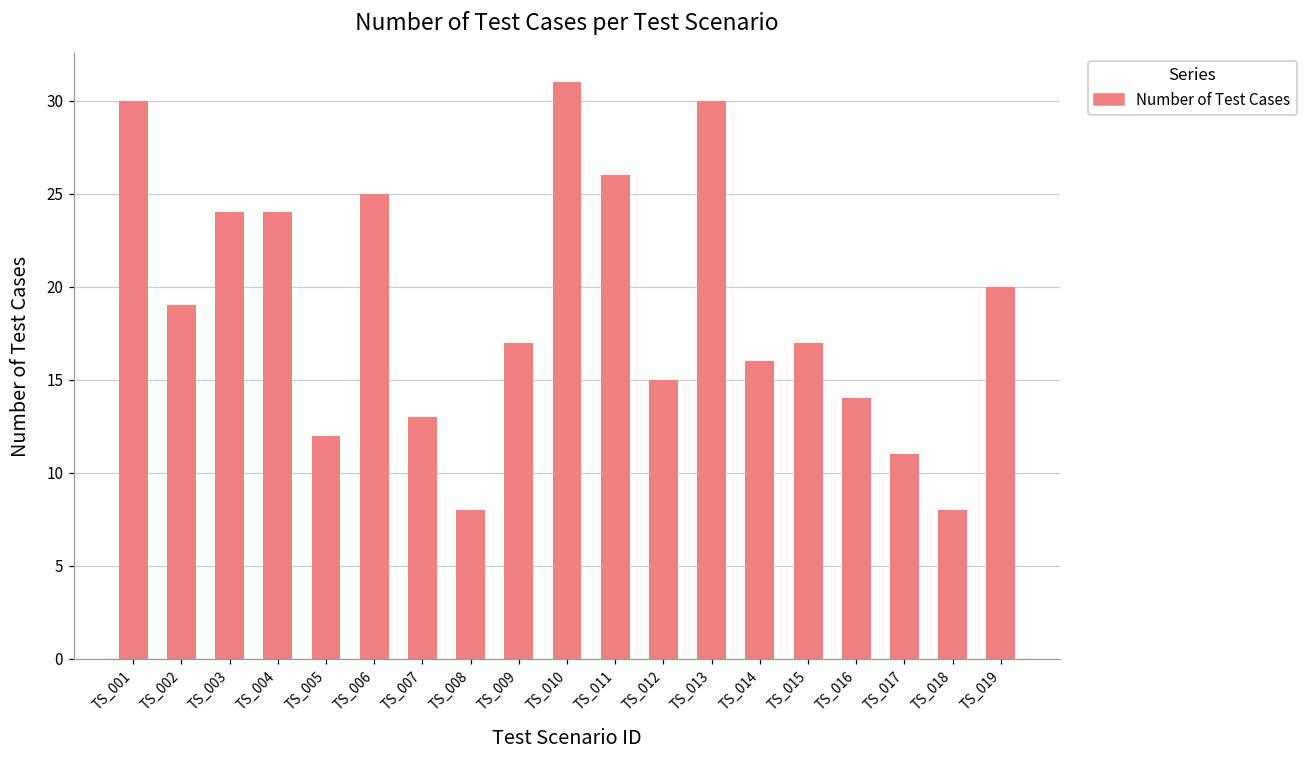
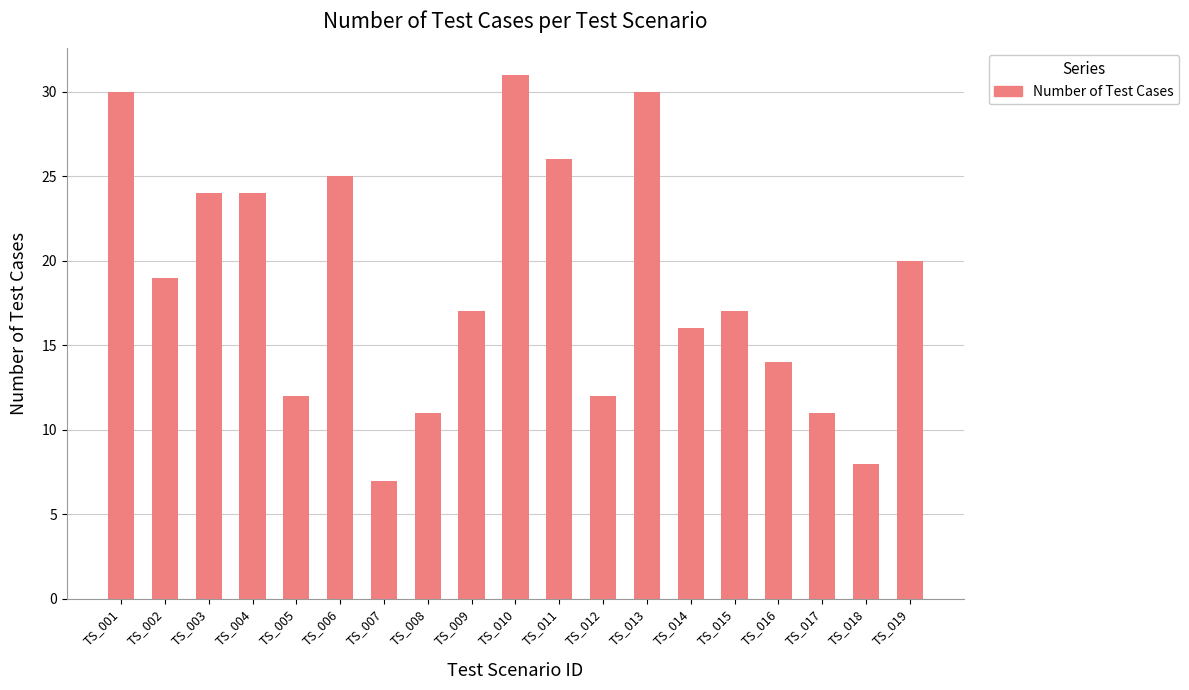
TS_007: 13 -> 7
TS_008: 8 -> 11
TS_012: 15 -> 12
